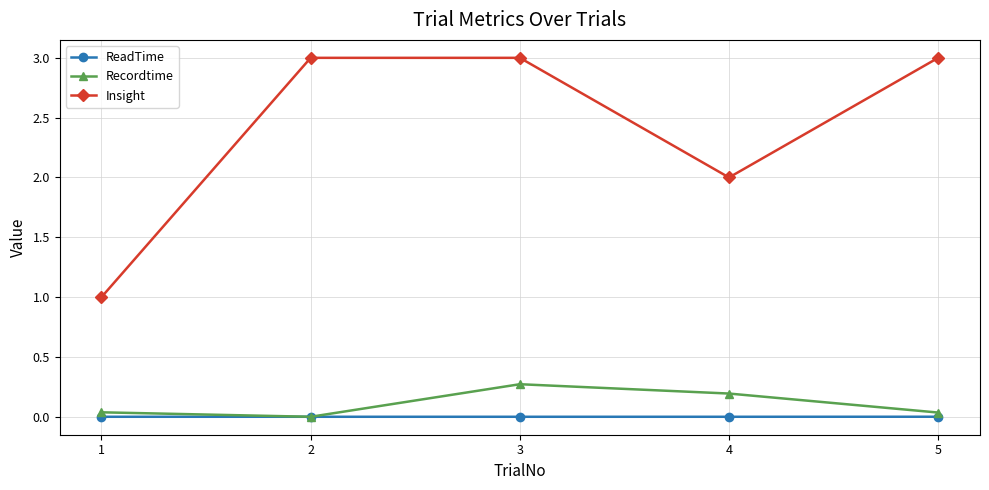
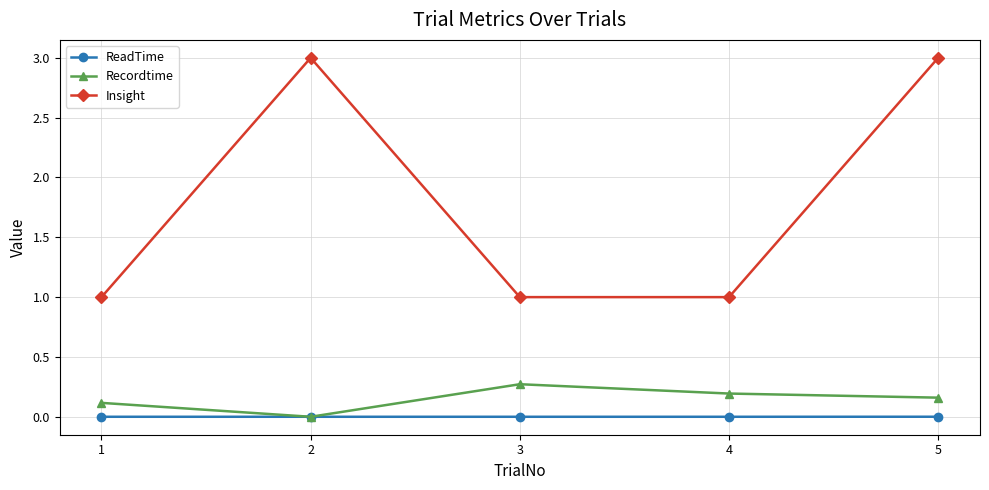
Recordtime, 1: 0.04 -> 0.12
Insight, 3: 3 -> 1
Insight, 4: 2 -> 1
Recordtime, 5: 0.04 -> 0.16
